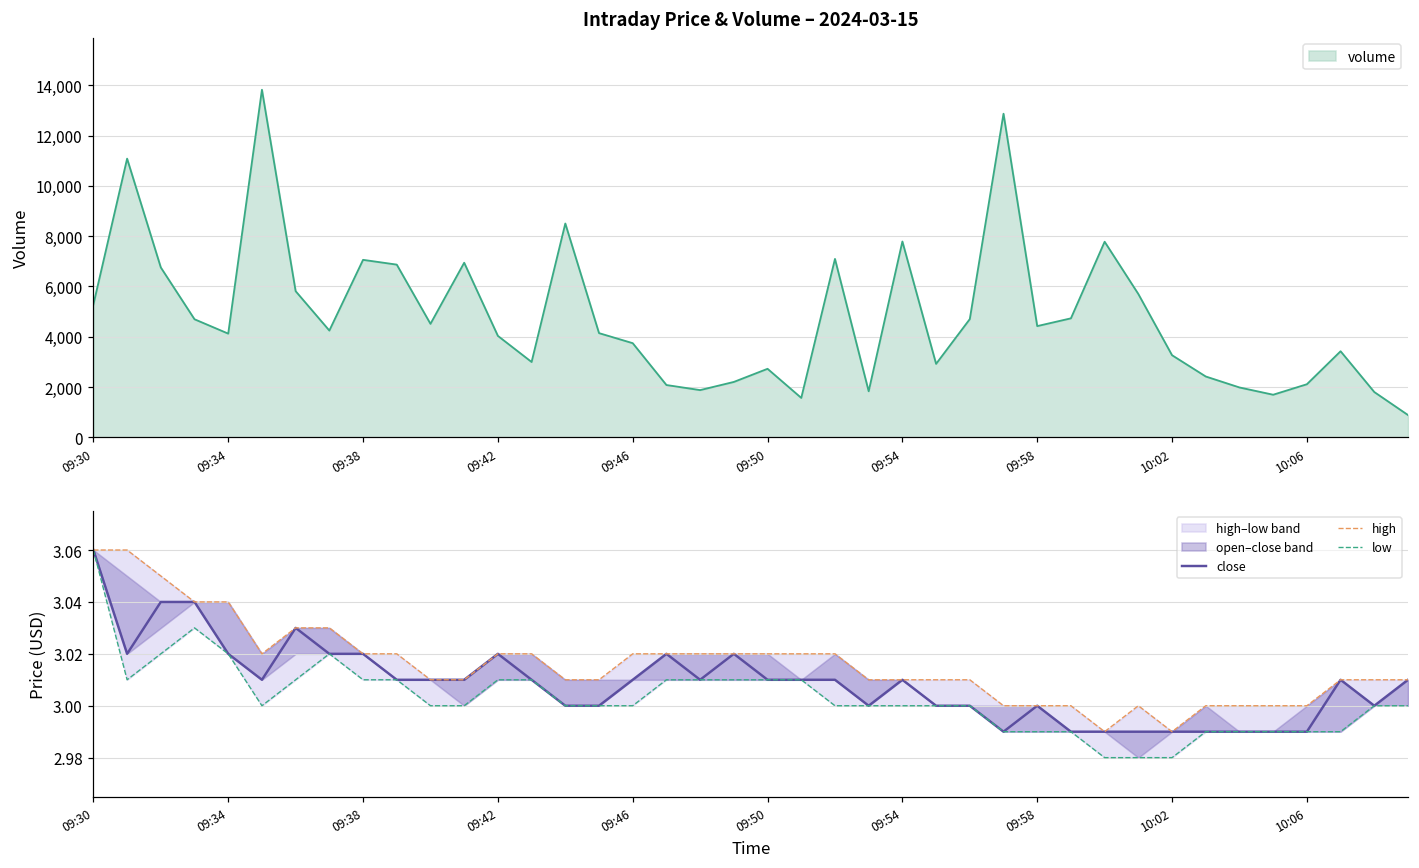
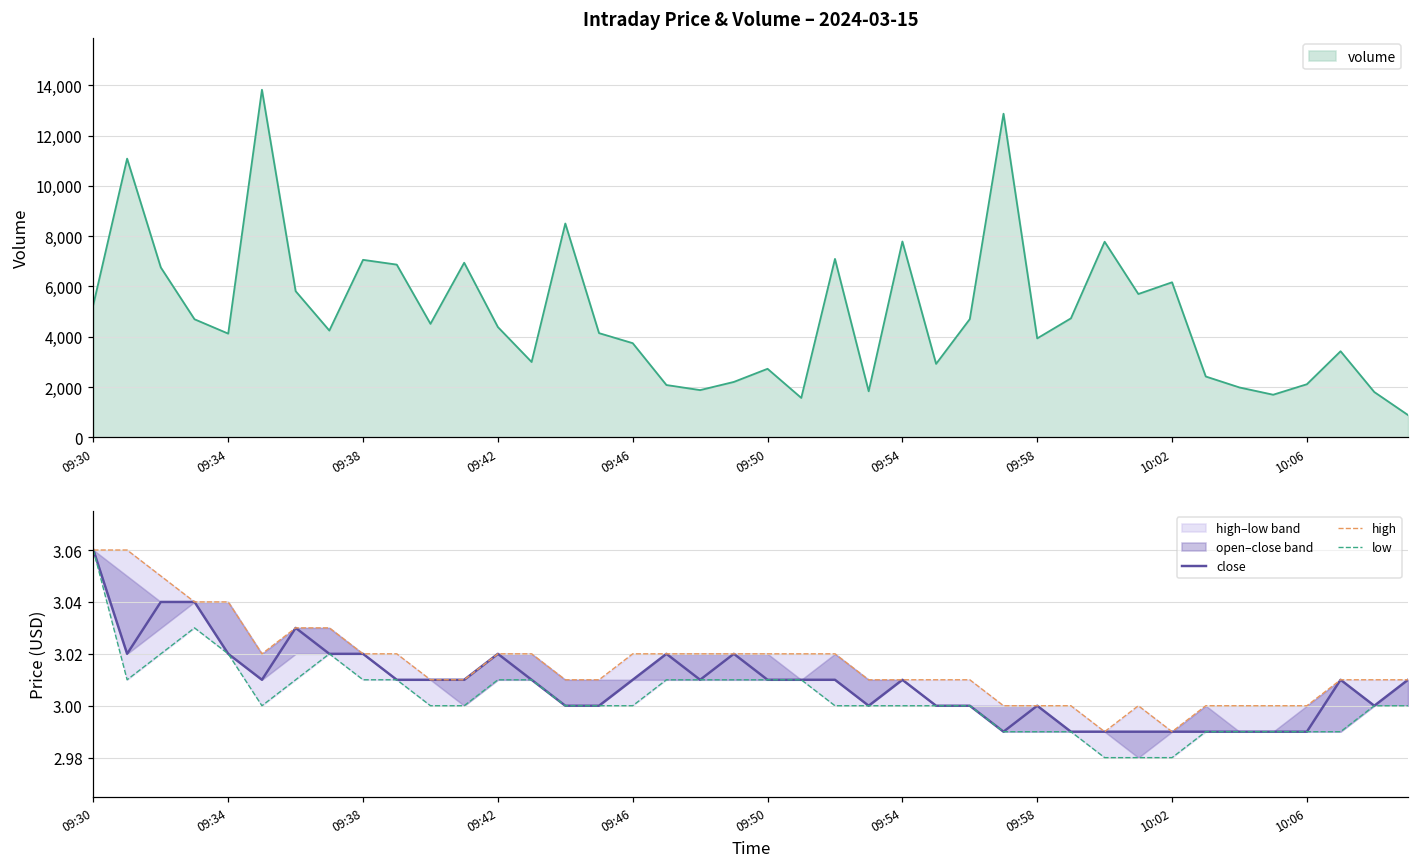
Intraday Price & Volume – 2024-03-15, 09:42: 4,000 -> 4,400
Intraday Price & Volume – 2024-03-15, 09:58: 4,400 -> 3,900
Intraday Price & Volume – 2024-03-15, 10:02: 3,300 -> 6,200
